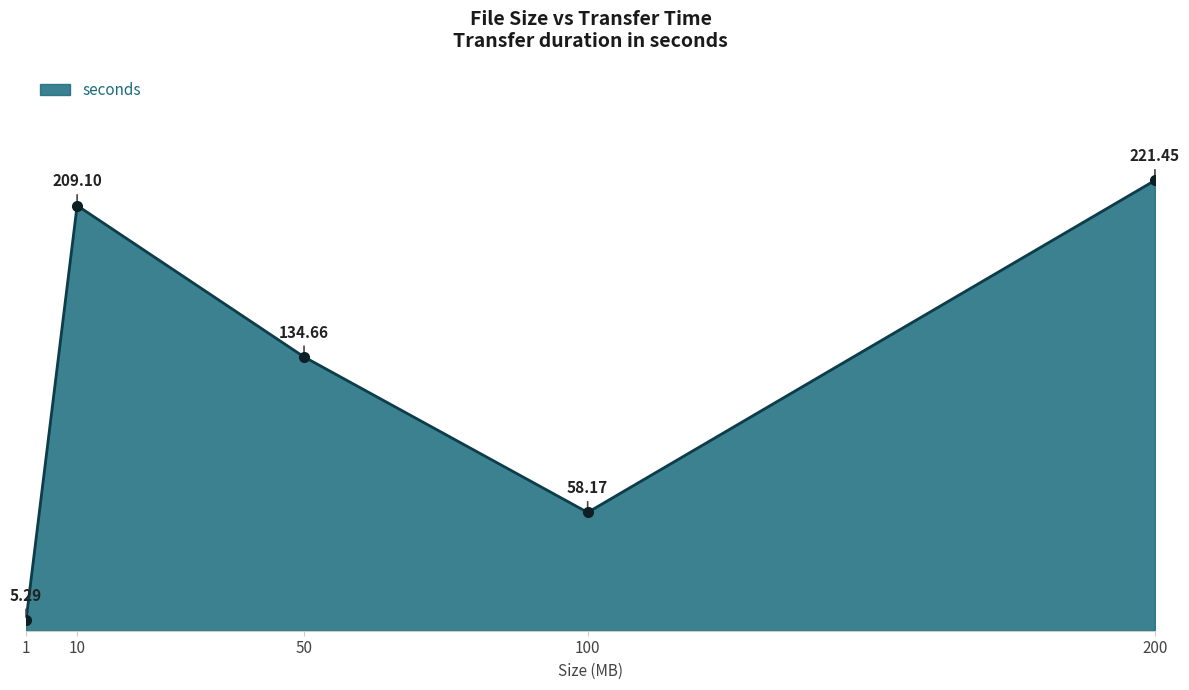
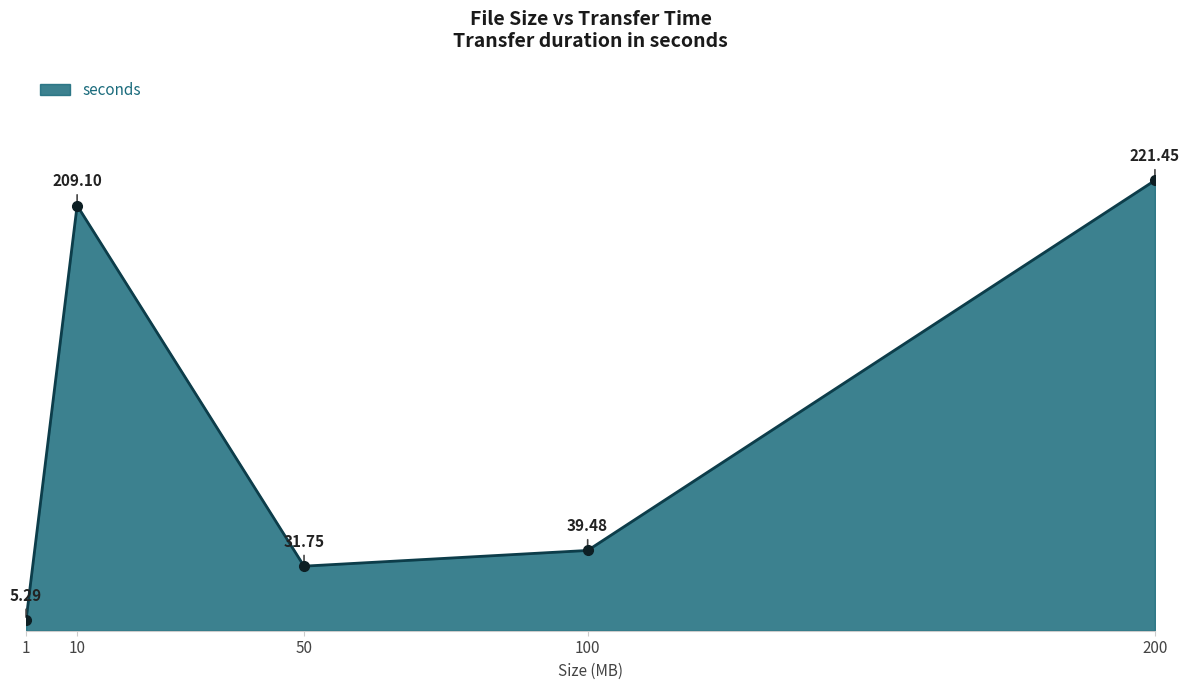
seconds, 50: 134.66 -> 31.75
seconds, 100: 58.17 -> 39.48
